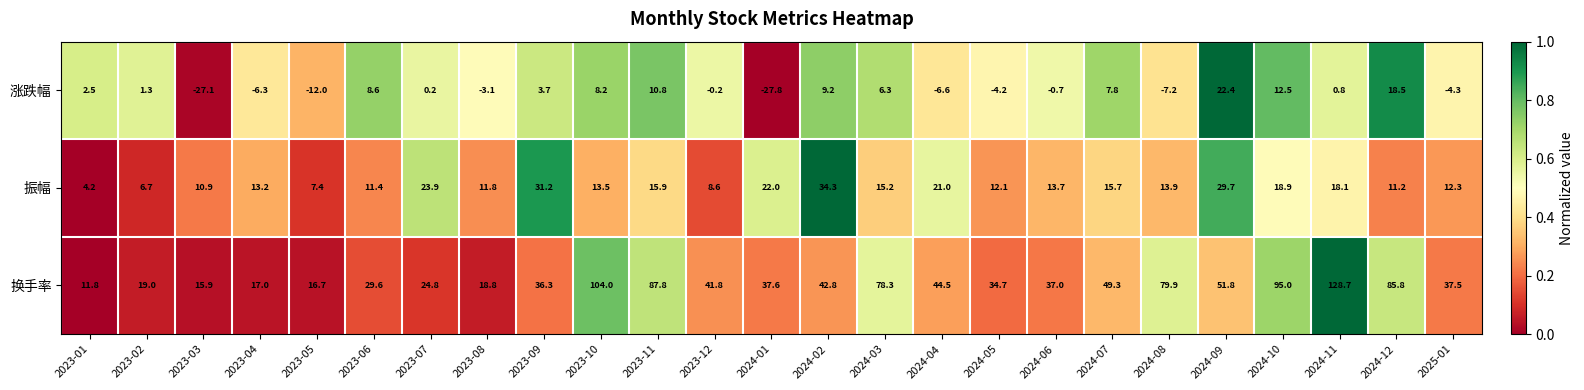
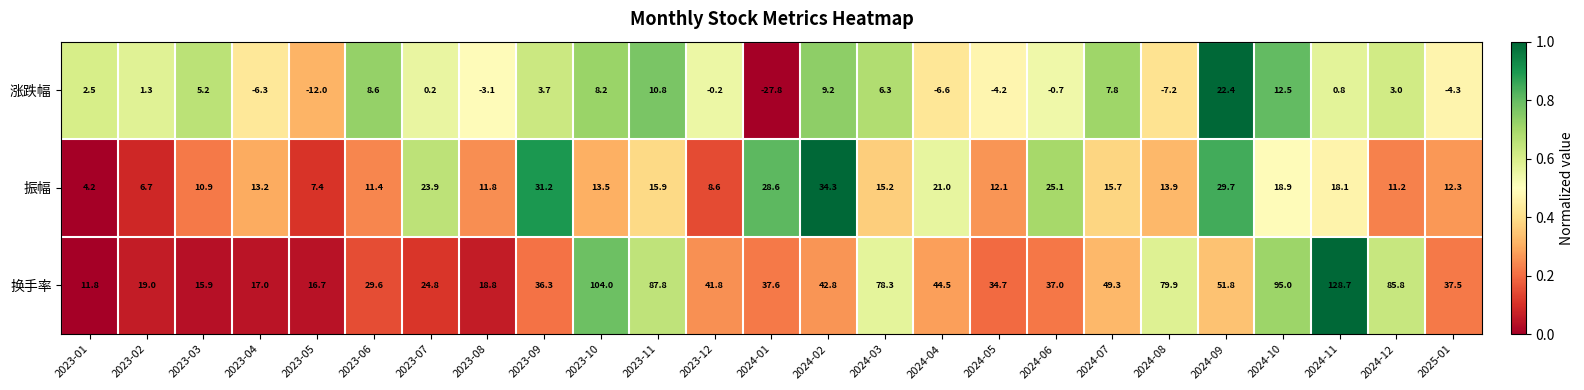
涨跌幅, 2023-03: -27.1 -> 5.2
涨跌幅, 2024-12: 18.5 -> 3.0
振幅, 2024-01: 22.0 -> 28.6
振幅, 2024-06: 13.7 -> 25.1
